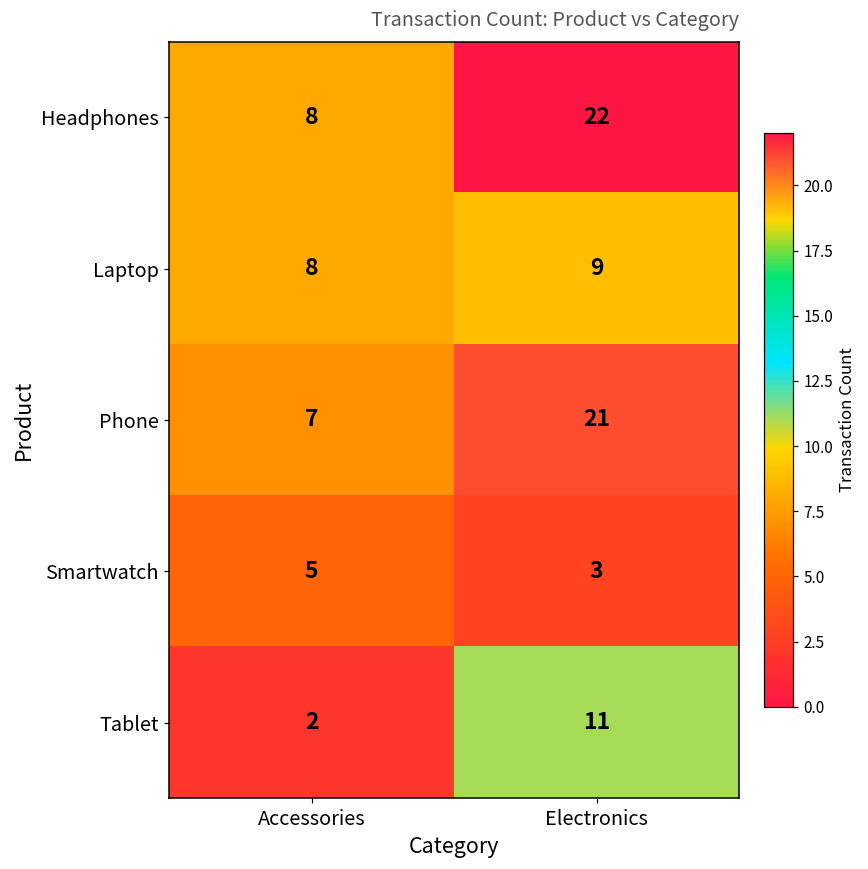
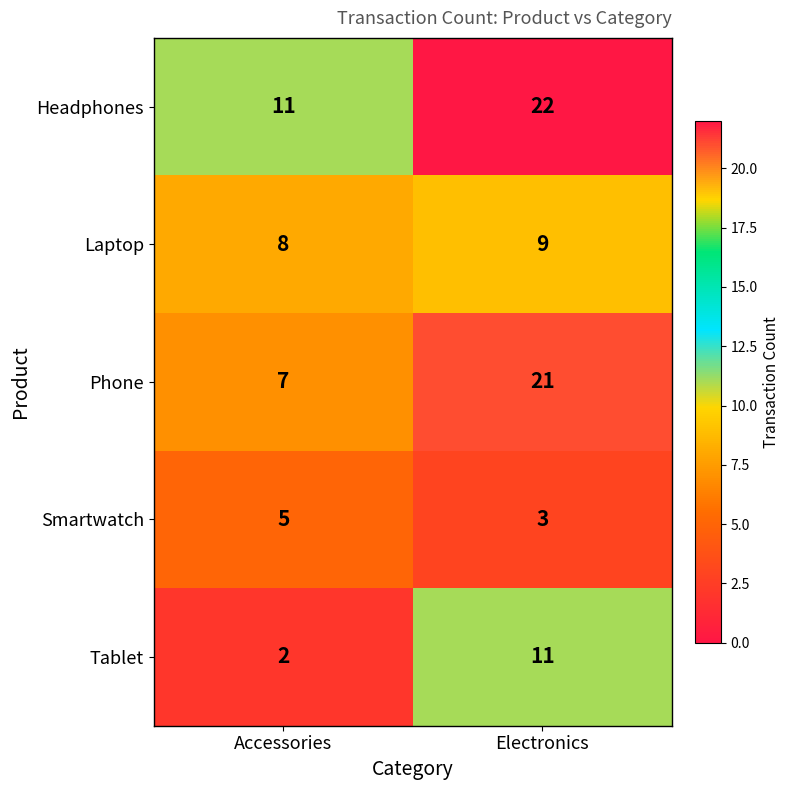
Headphones, Accessories: 8 -> 11
